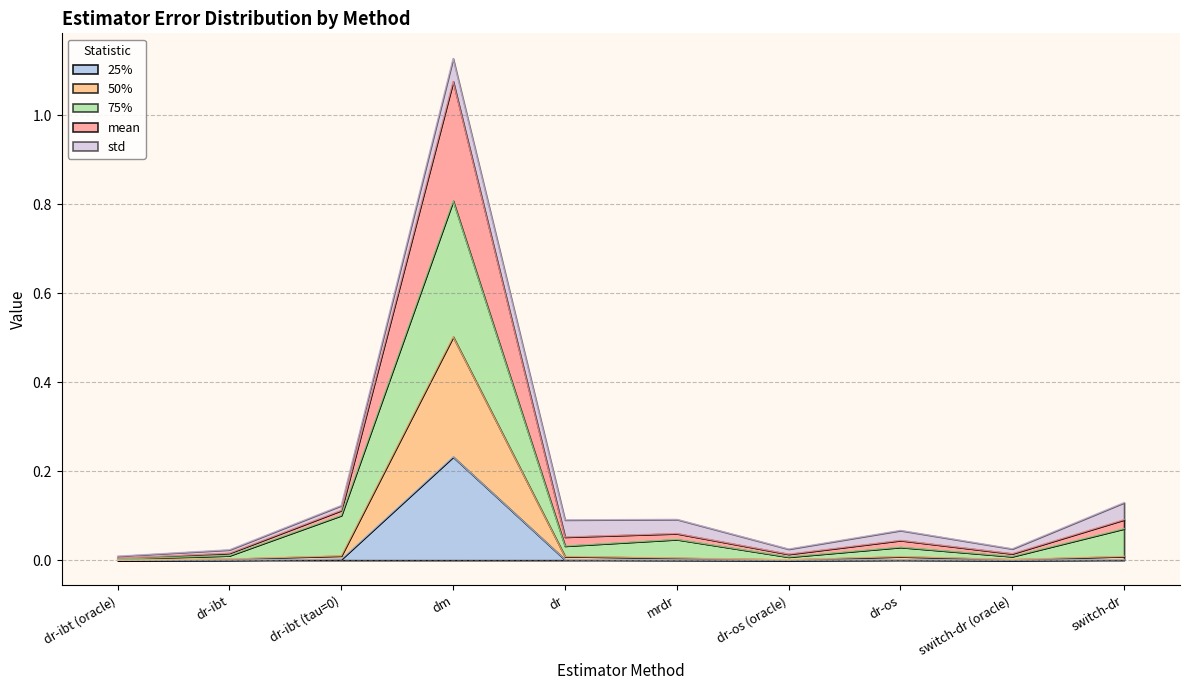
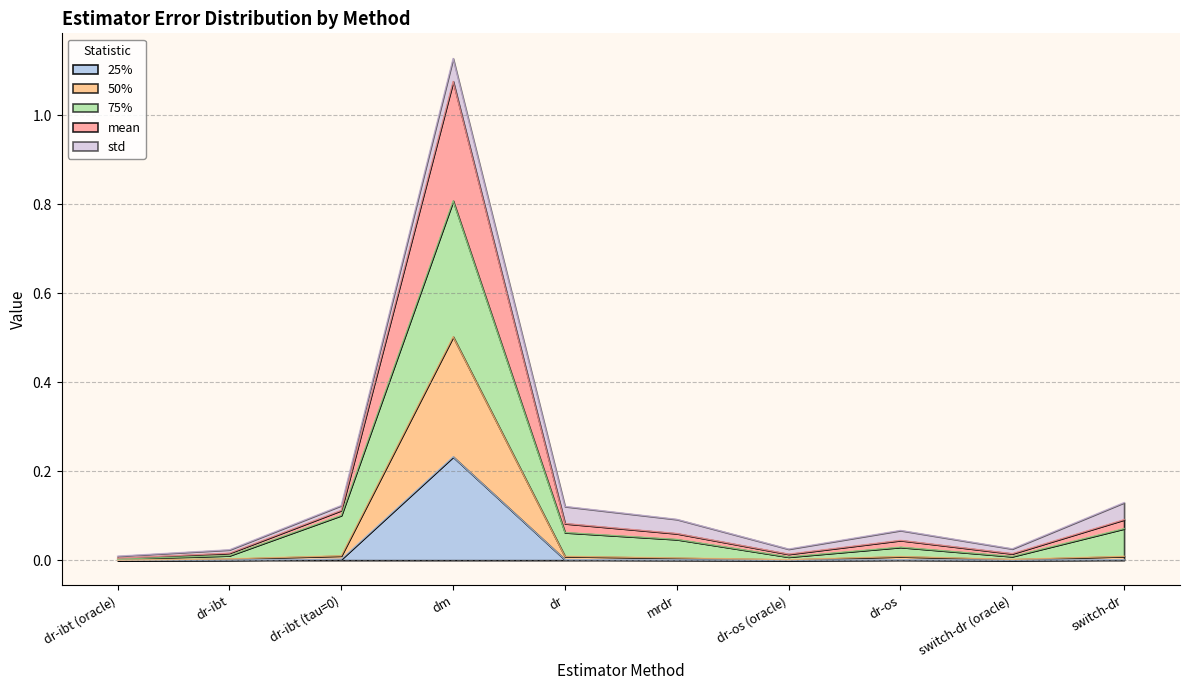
75%, dr: 0.02 -> 0.05
